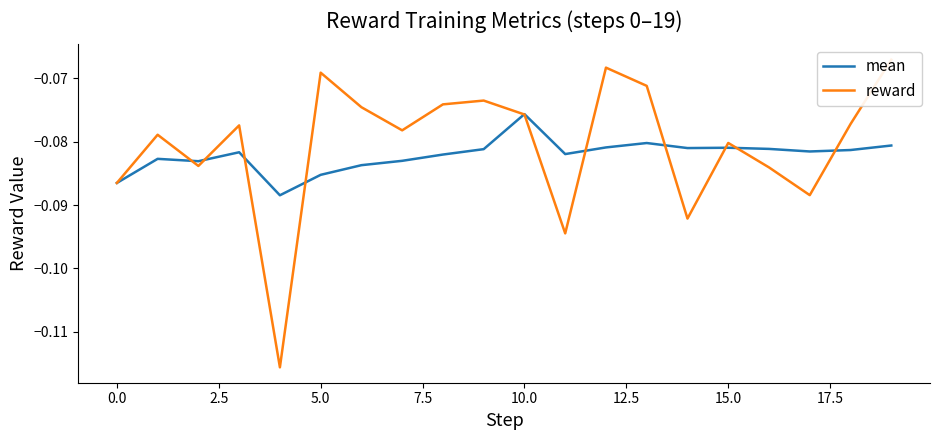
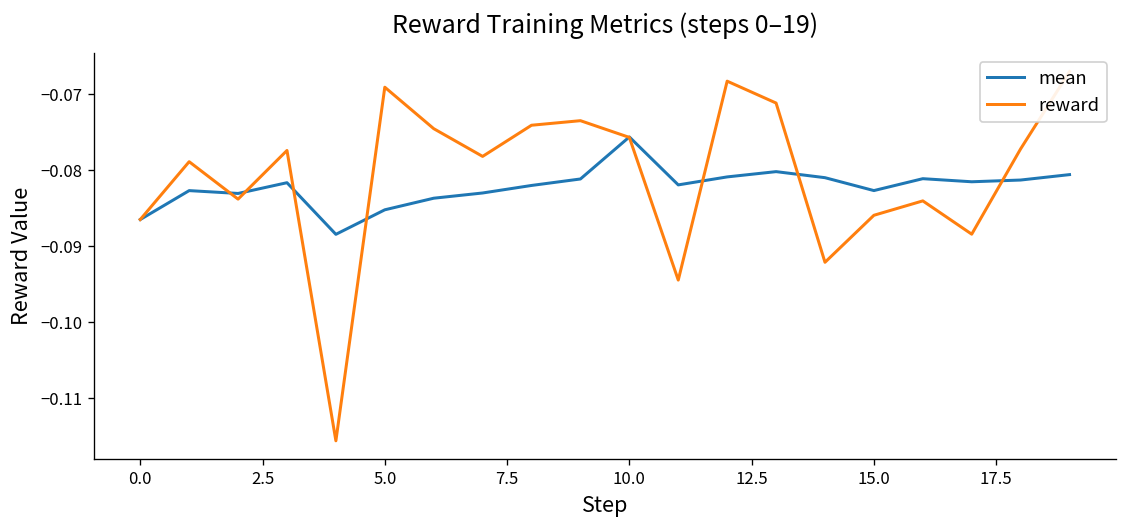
mean, 15.0: -0.081 -> -0.083
reward, 15.0: -0.080 -> -0.086
